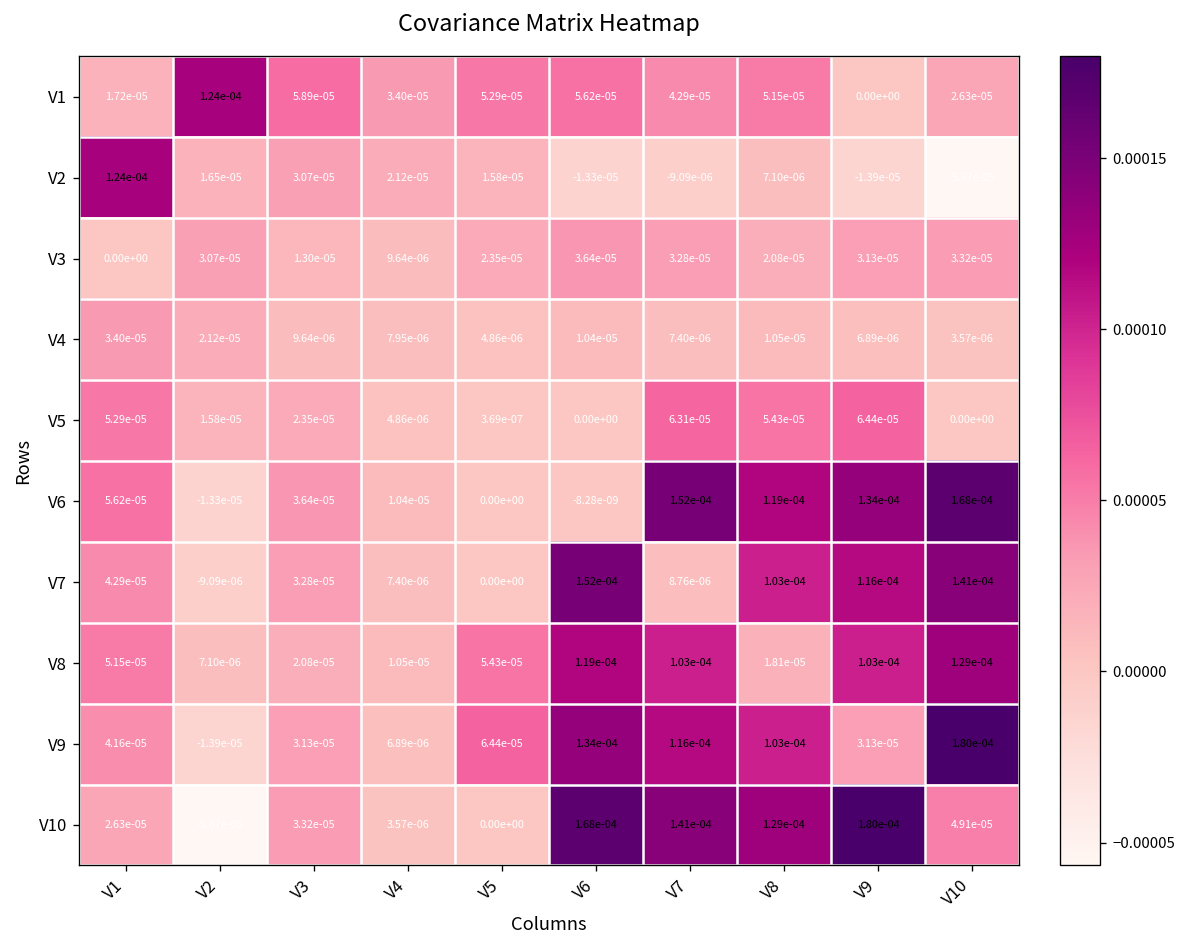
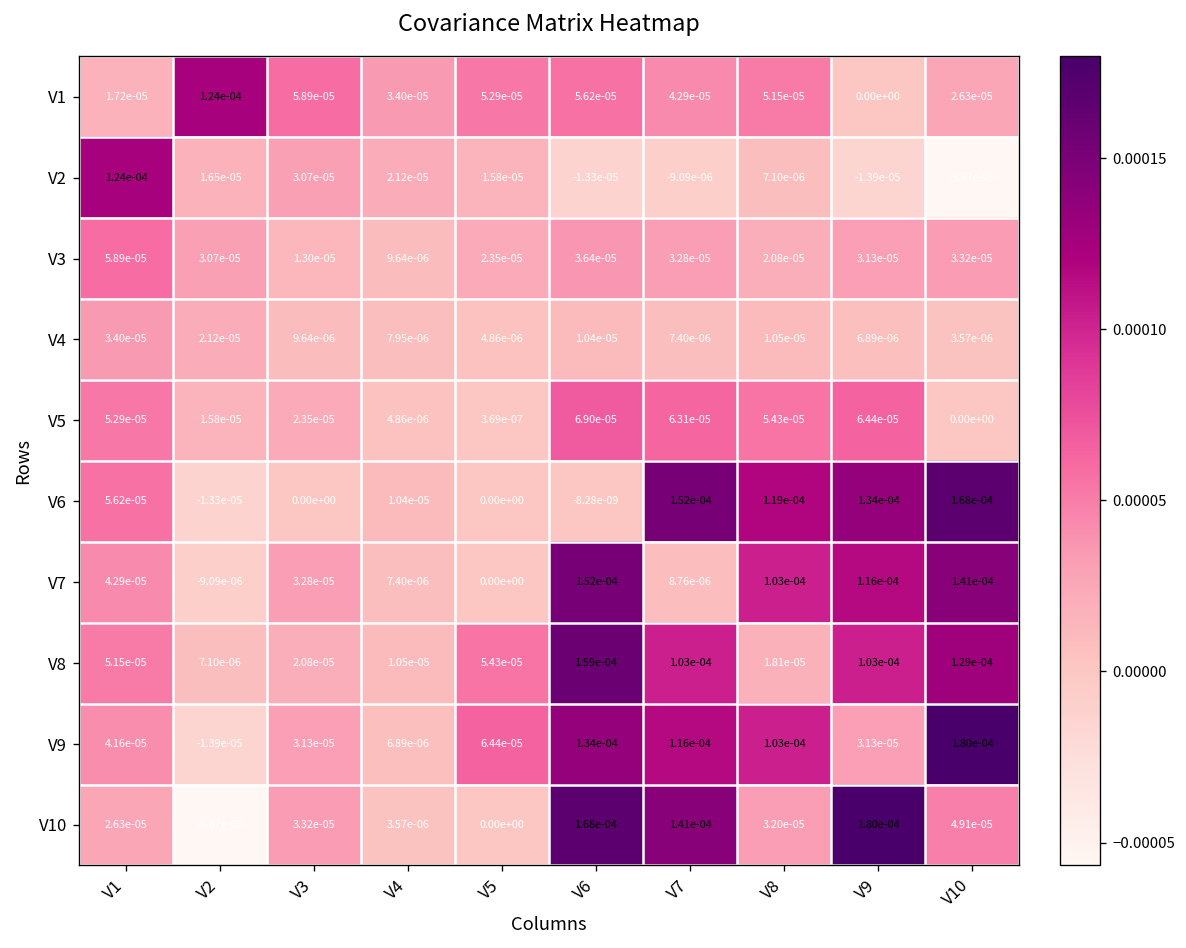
V3, V1: 0.00e+00 -> 5.89e-05
V5, V6: 0.00e+00 -> 6.90e-05
V6, V3: 3.64e-05 -> 0.00e+00
V8, V6: 1.19e-04 -> 1.59e-04
V10, V8: 1.29e-04 -> 3.20e-05
